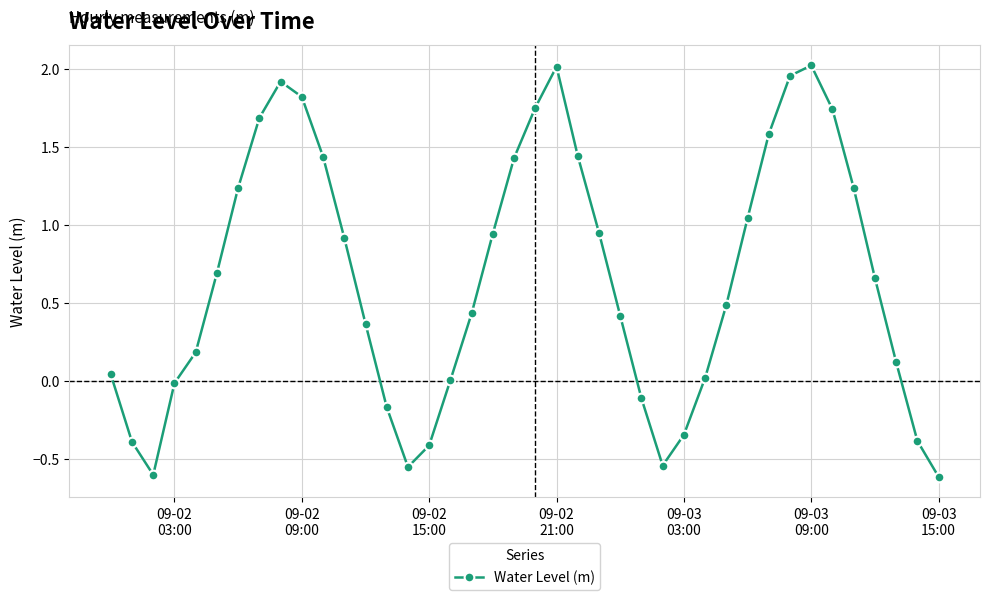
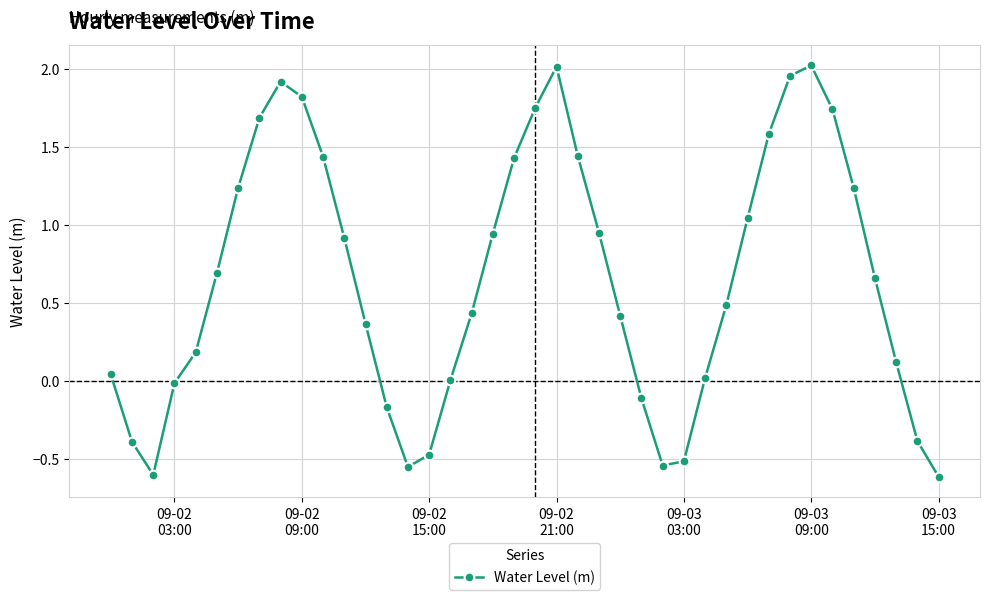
09-02 15:00: -0.41 -> -0.47
09-03 03:00: -0.34 -> -0.51
